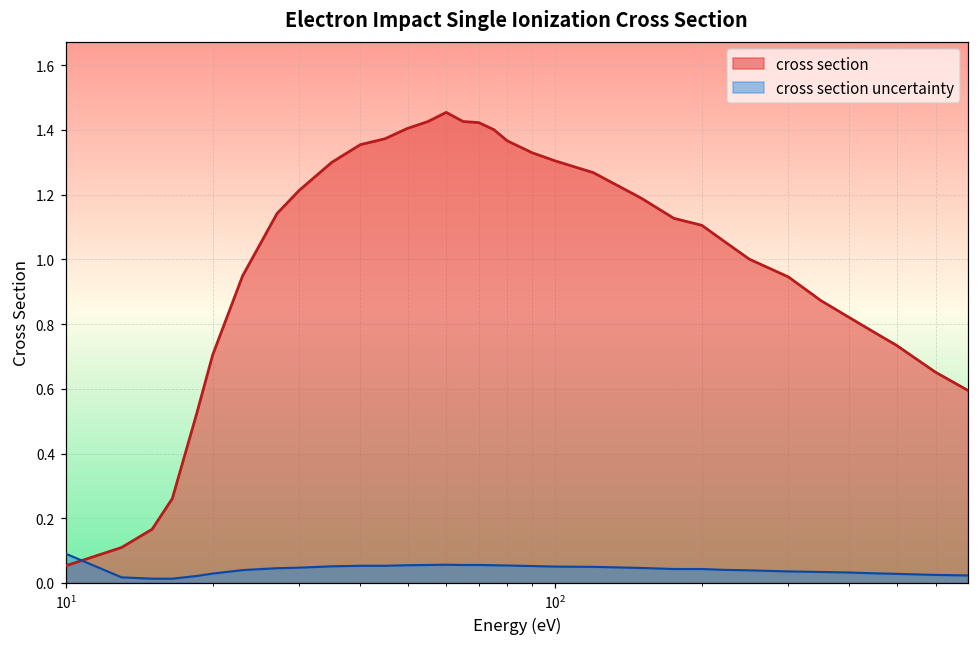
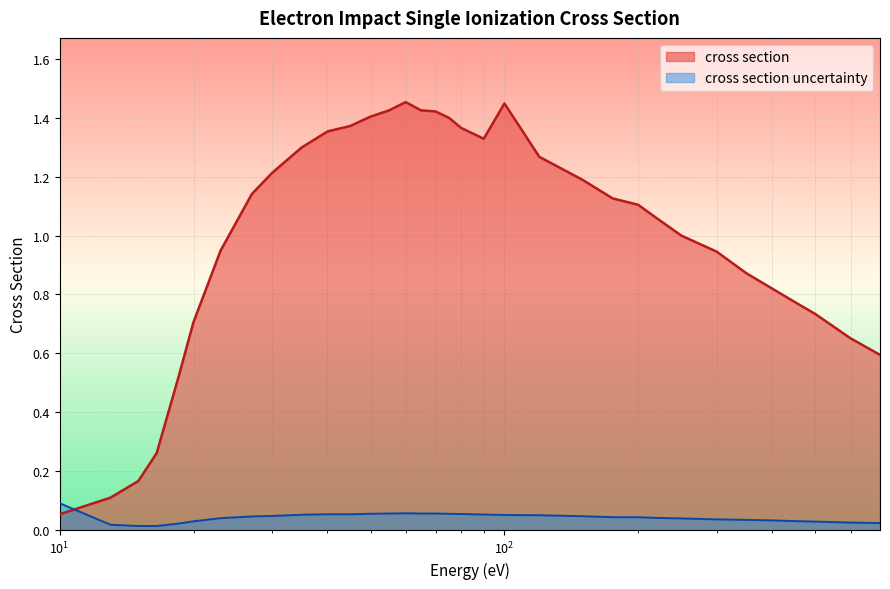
cross section, 10^2: 1.30 -> 1.45
